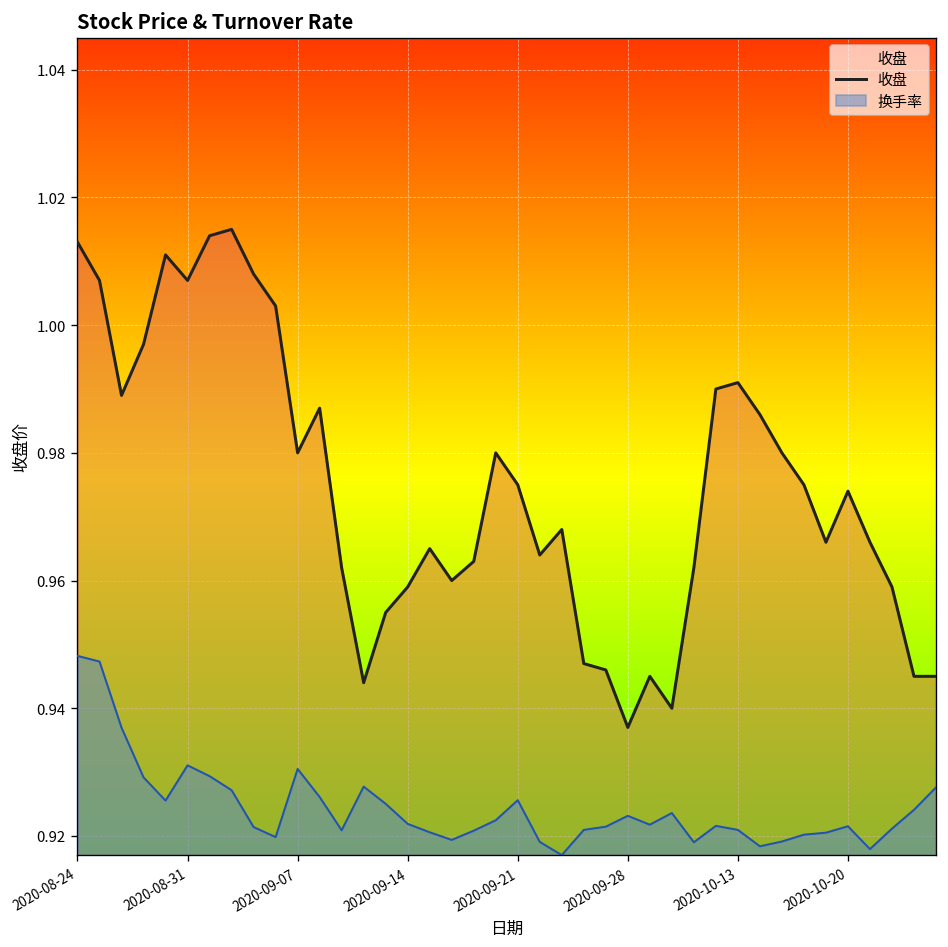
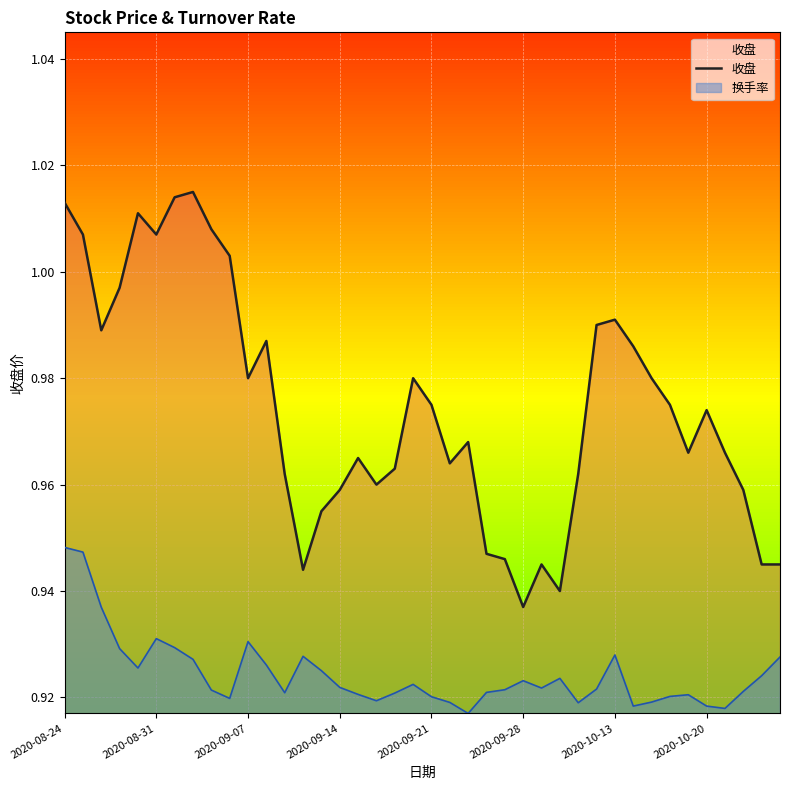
换手率, 2020-09-21: 0.926 -> 0.920
换手率, 2020-10-13: 0.921 -> 0.928
换手率, 2020-10-20: 0.922 -> 0.918
